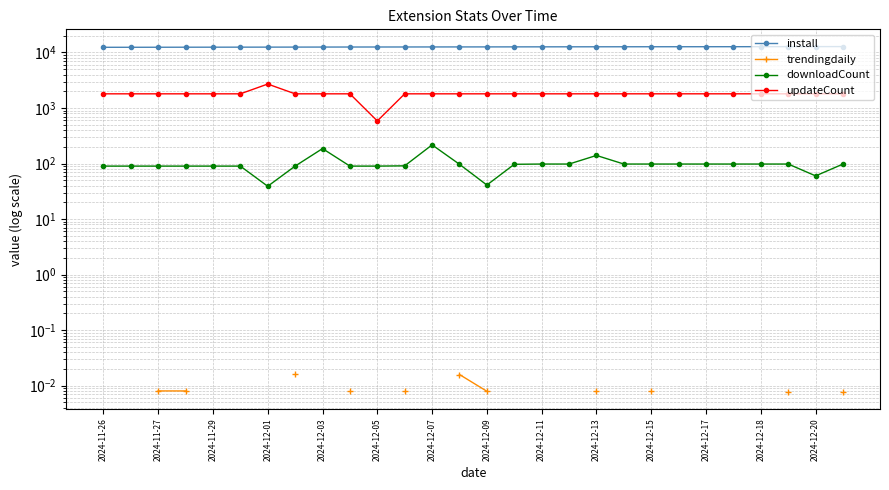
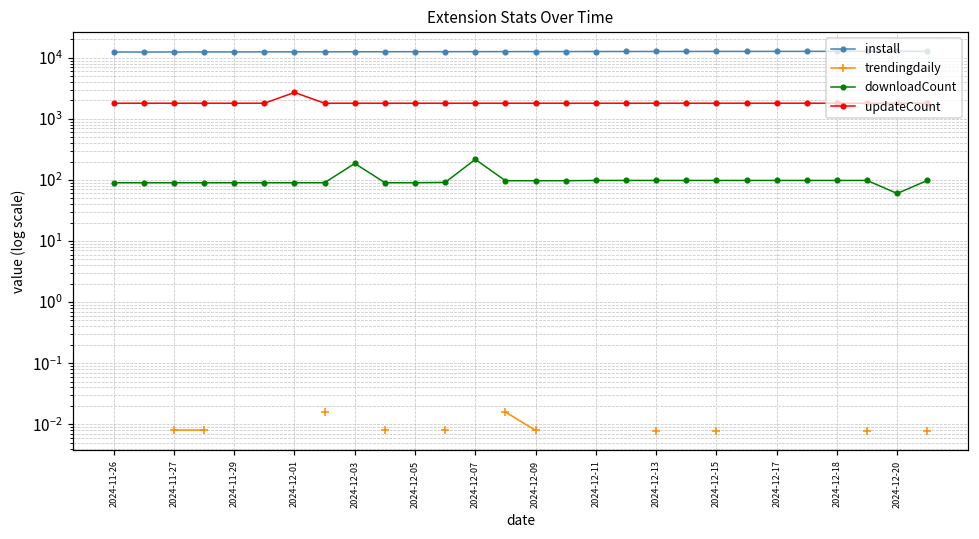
downloadCount, 2024-12-01: 40 -> 90
updateCount, 2024-12-05: 600 -> 1800
downloadCount, 2024-12-09: 40 -> 100
downloadCount, 2024-12-13: 140 -> 100
